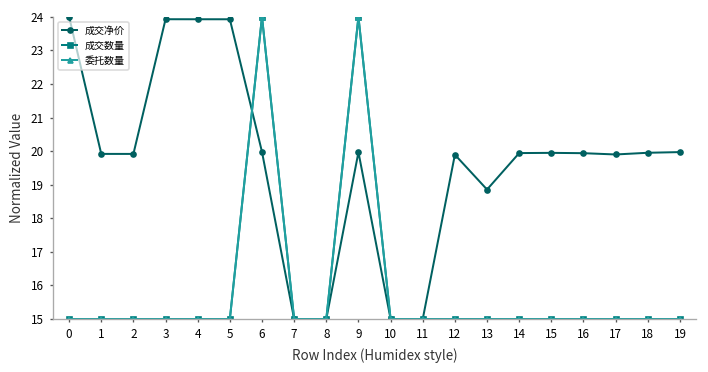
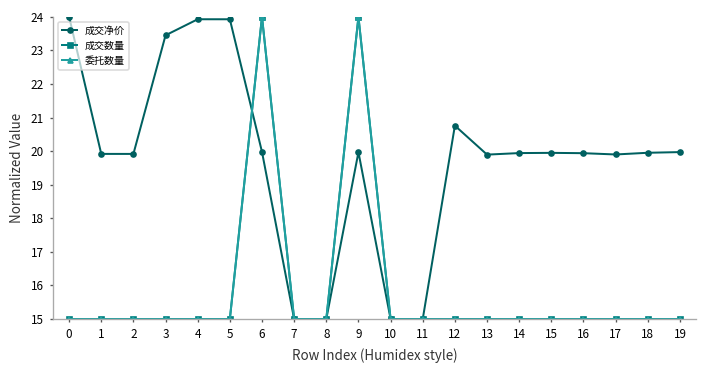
成交净价, 3: 23.9 -> 23.4
成交净价, 12: 19.9 -> 20.8
成交净价, 13: 18.9 -> 19.9
